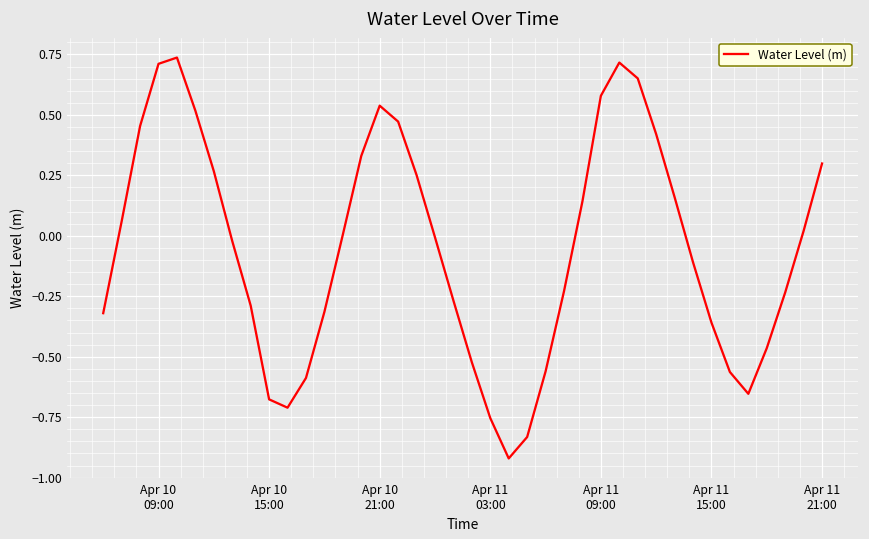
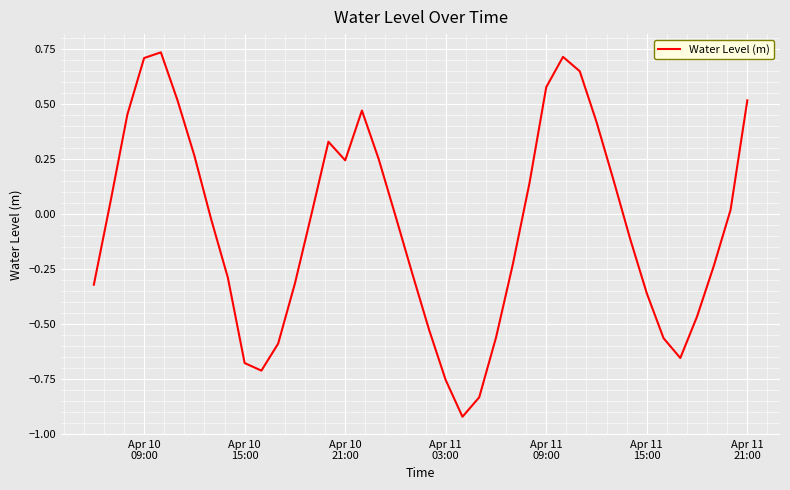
Apr 10 21:00: 0.54 -> 0.25
Apr 11 21:00: 0.30 -> 0.52
